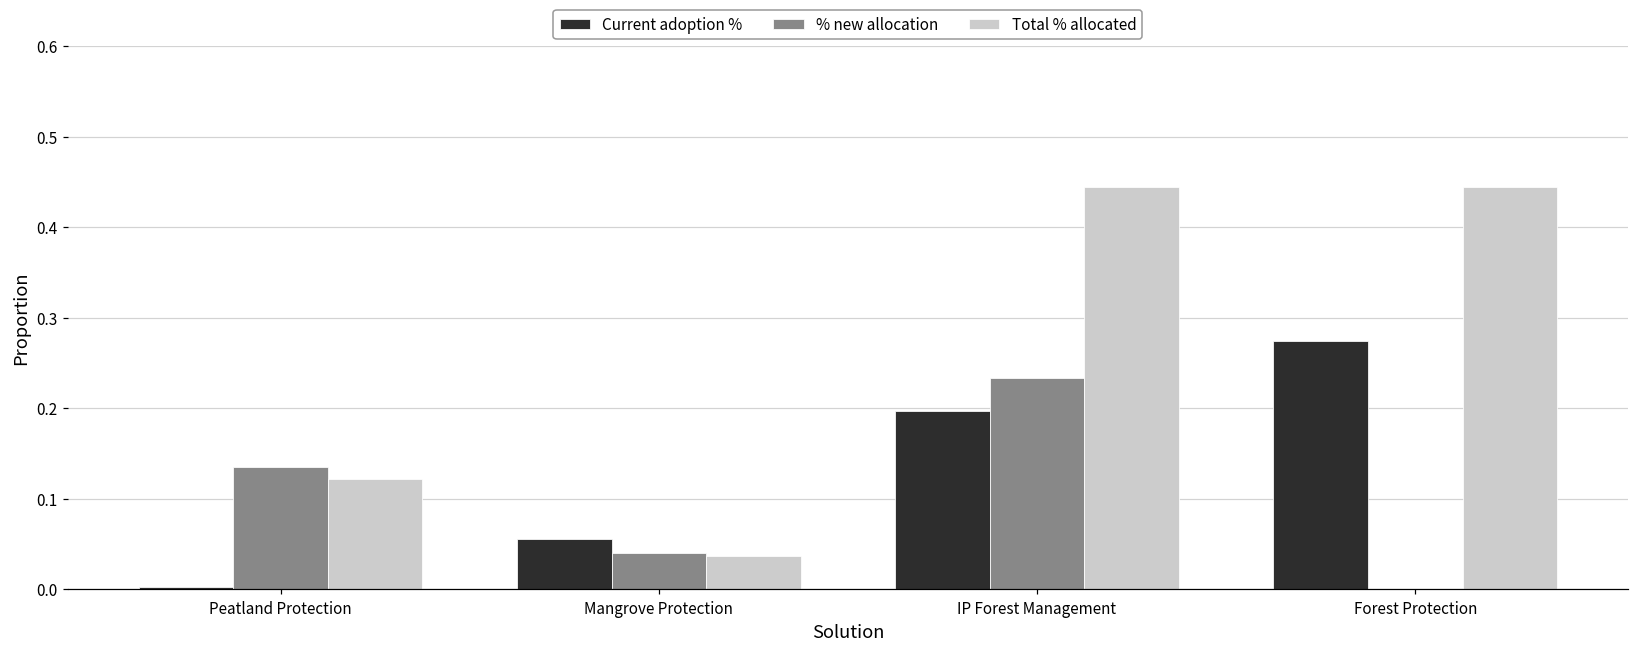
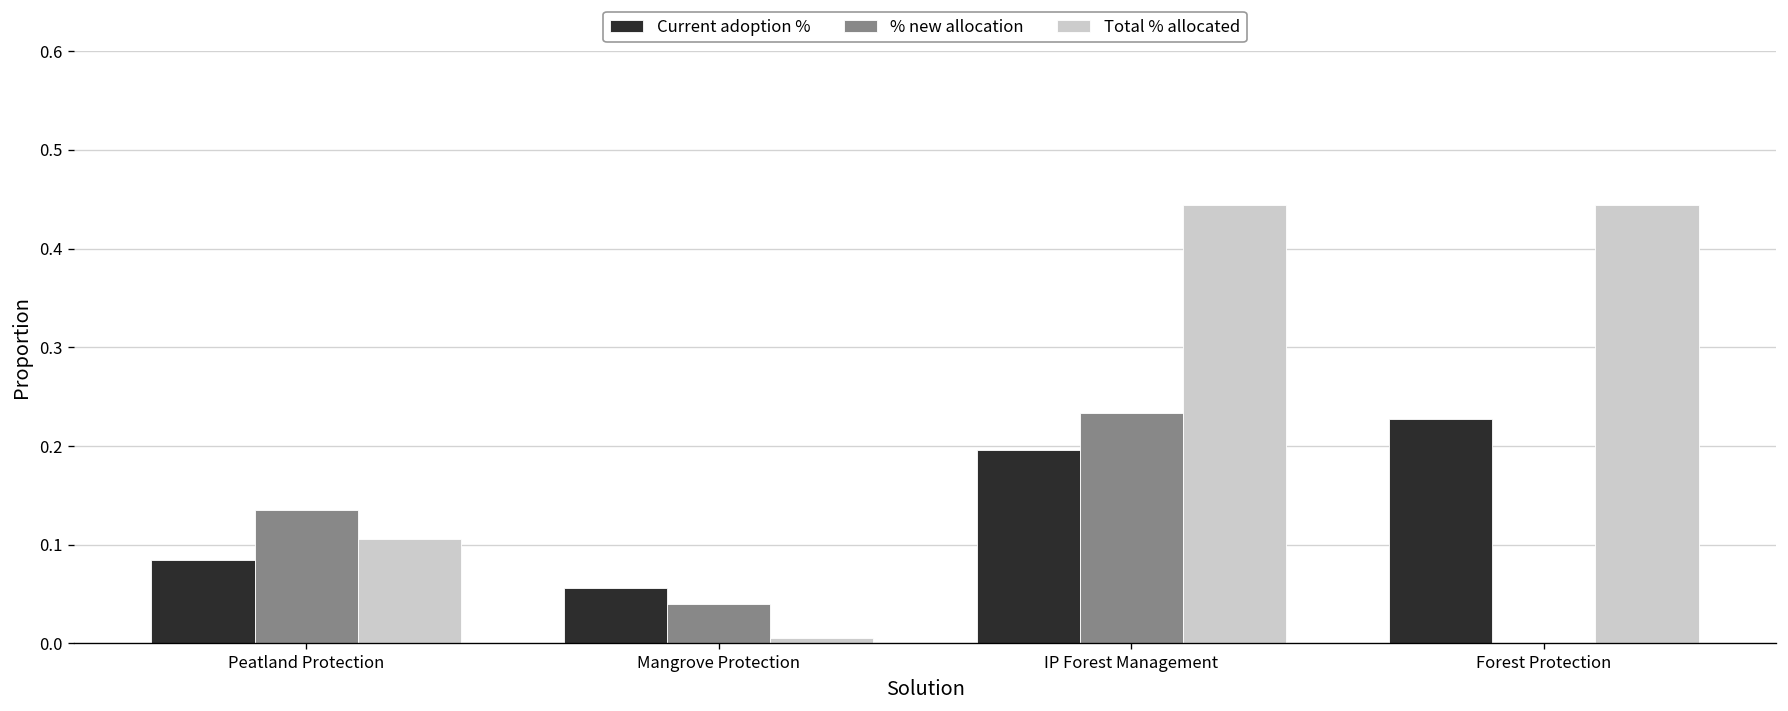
Current adoption %, Peatland Protection: 0.00 -> 0.08
Total % allocated, Peatland Protection: 0.12 -> 0.11
Total % allocated, Mangrove Protection: 0.04 -> 0.01
Current adoption %, Forest Protection: 0.27 -> 0.23
